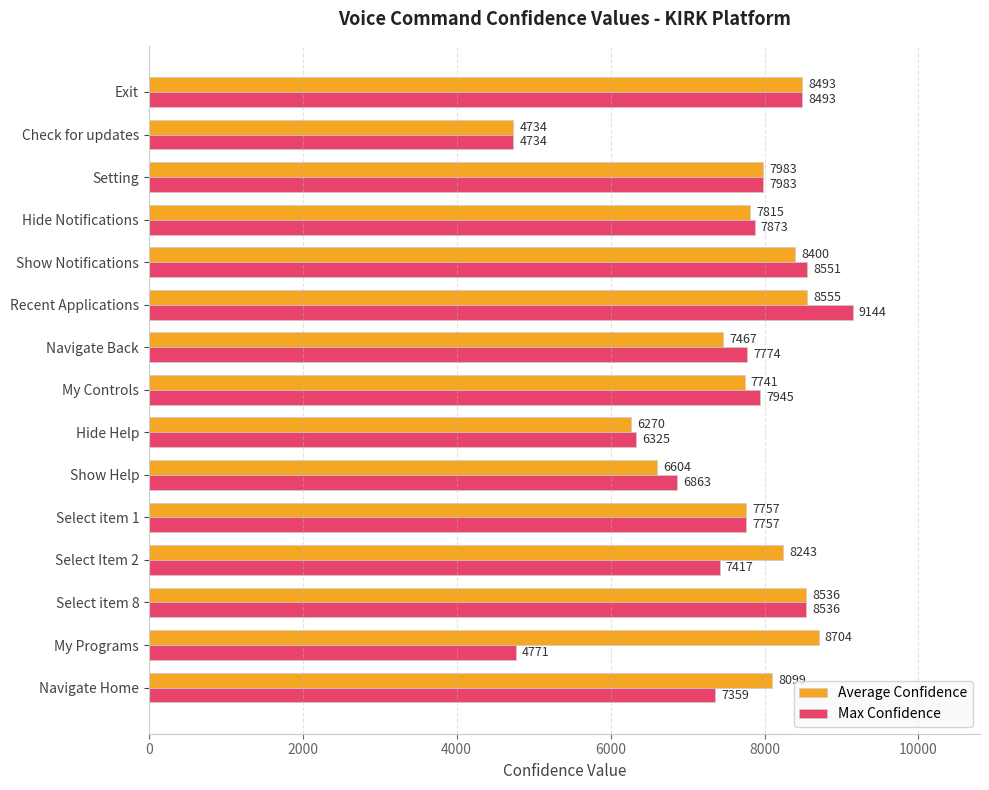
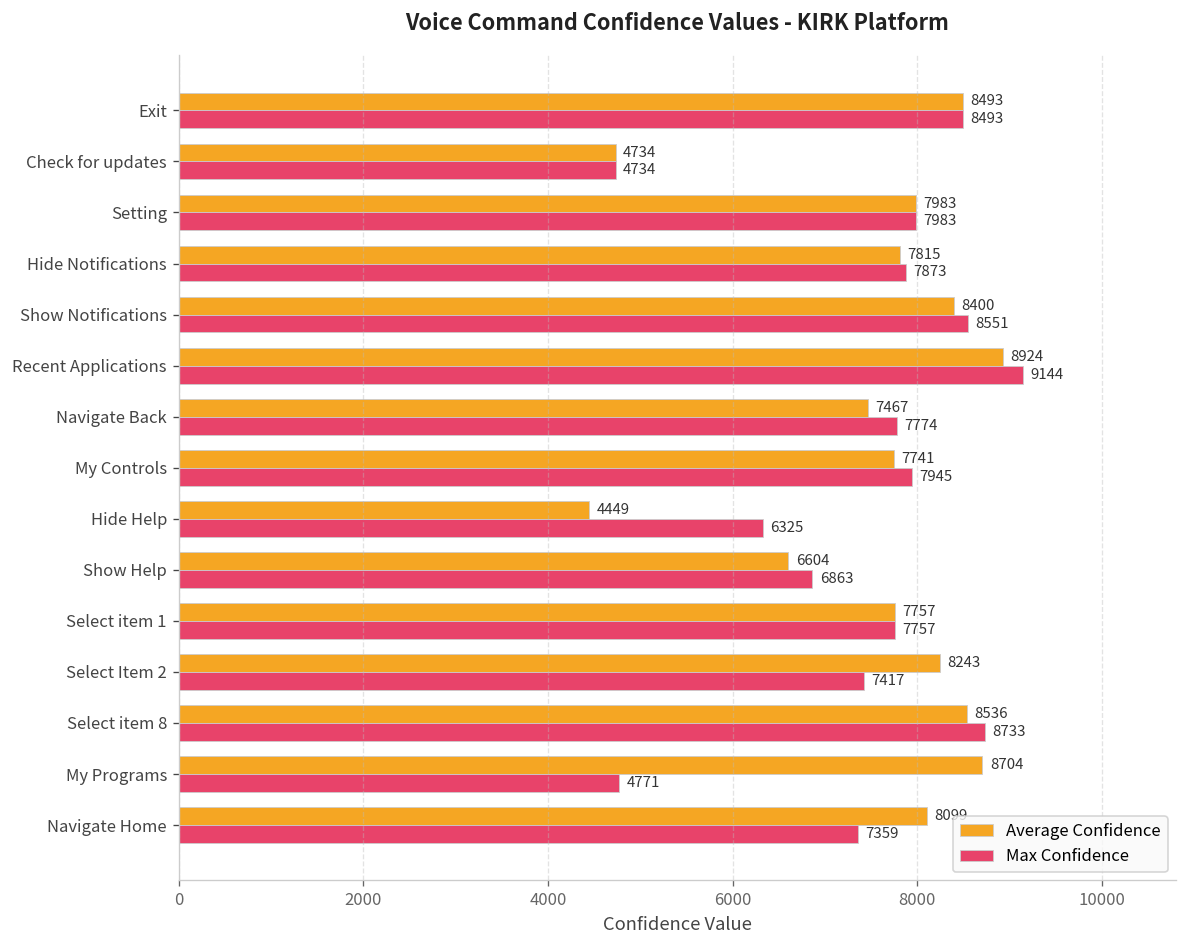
Average Confidence, Recent Applications: 8555 -> 8924
Average Confidence, Hide Help: 6270 -> 4449
Max Confidence, Select item 8: 8536 -> 8733
